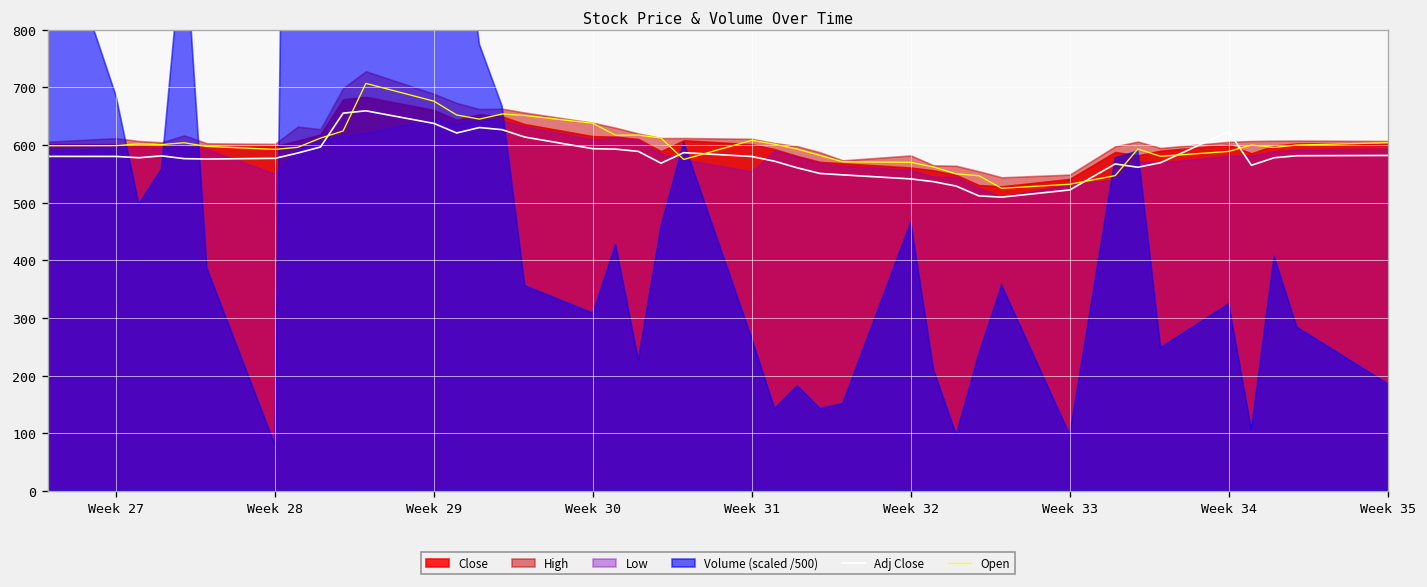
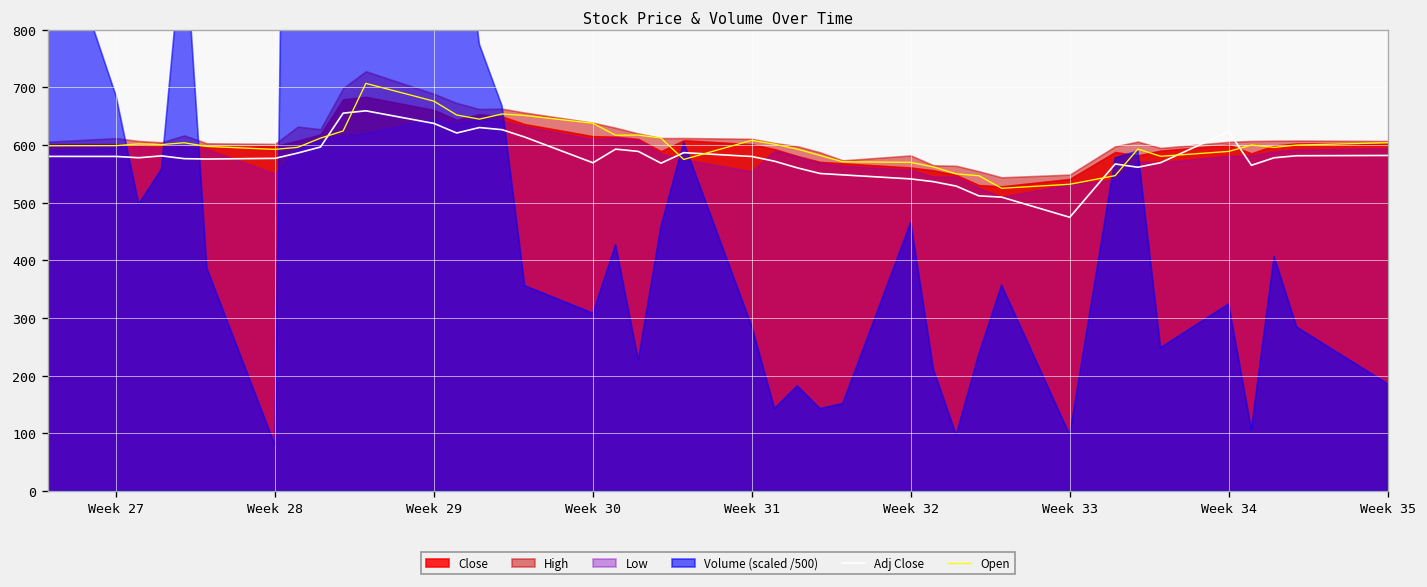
Adj Close, Week 30: 590 -> 570
Volume (scaled /500), Week 31: 260 -> 290
Adj Close, Week 33: 520 -> 470
